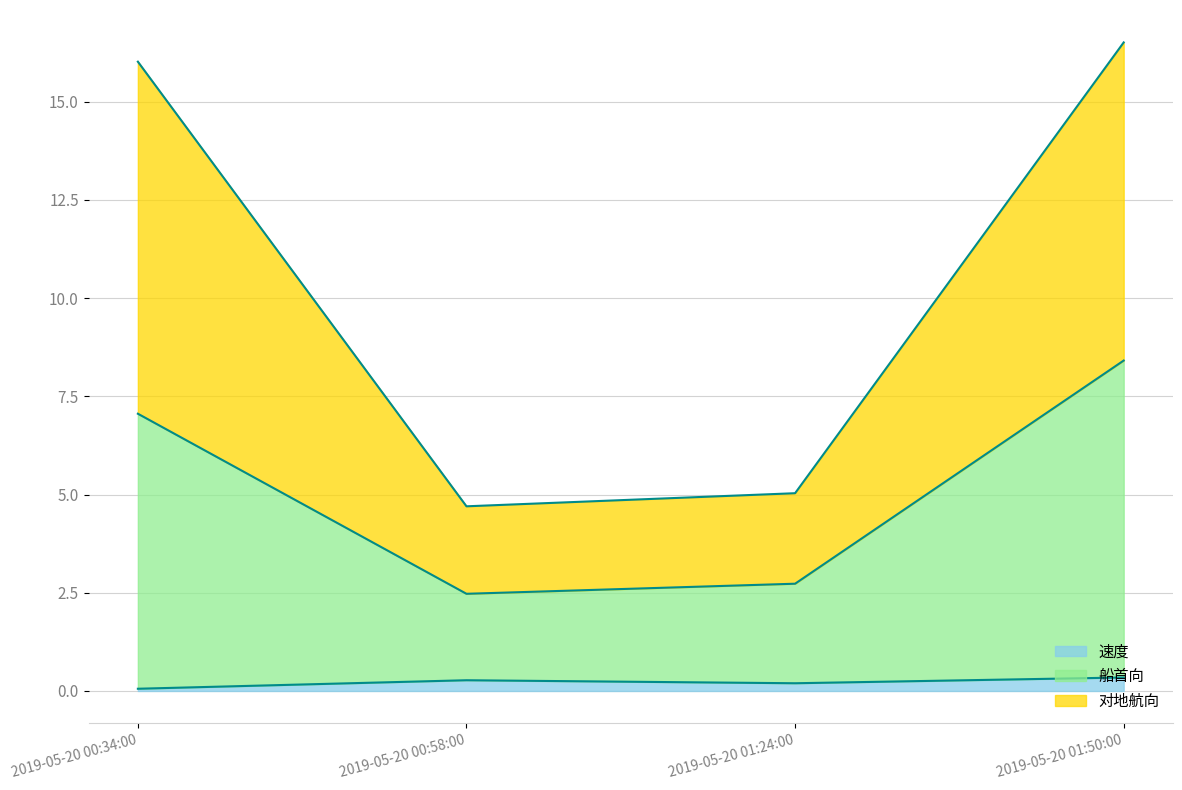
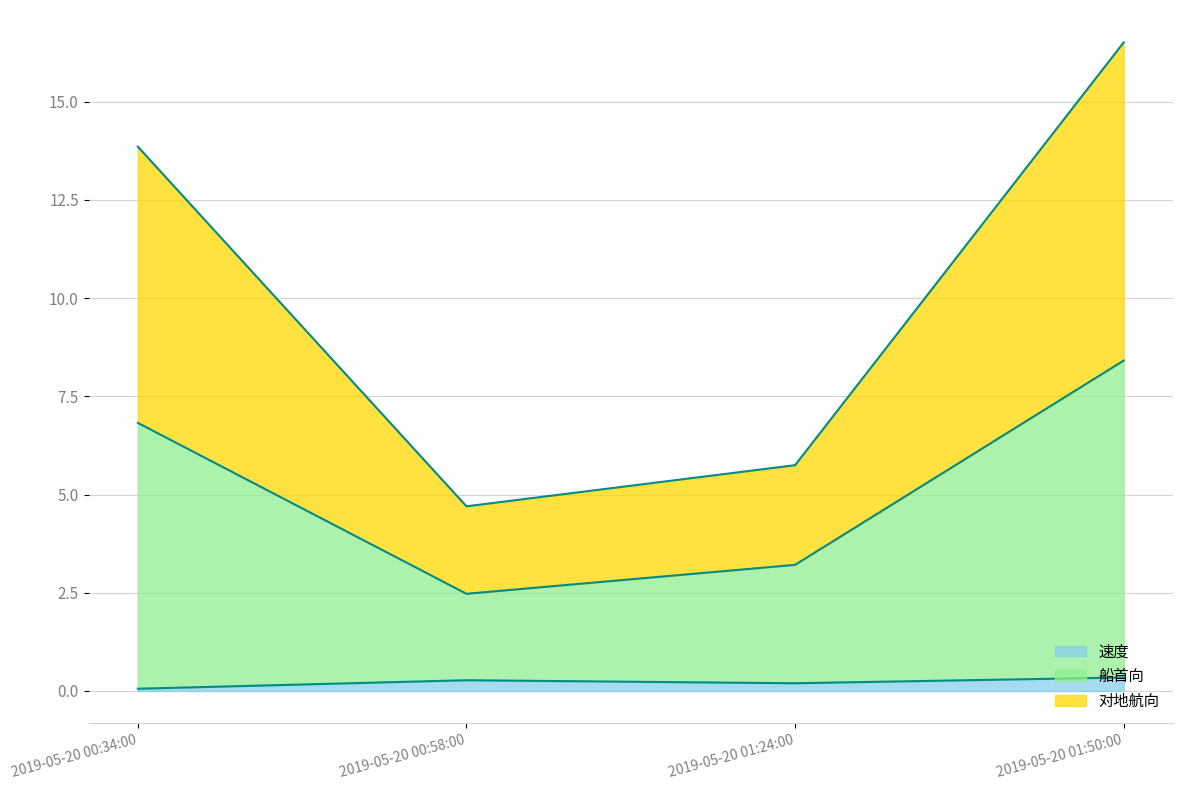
船首向, 2019-05-20 00:34:00: 7.0 -> 6.8
对地航向, 2019-05-20 00:34:00: 9.0 -> 7.0
船首向, 2019-05-20 01:24:00: 2.5 -> 3.0
对地航向, 2019-05-20 01:24:00: 2.3 -> 2.5
